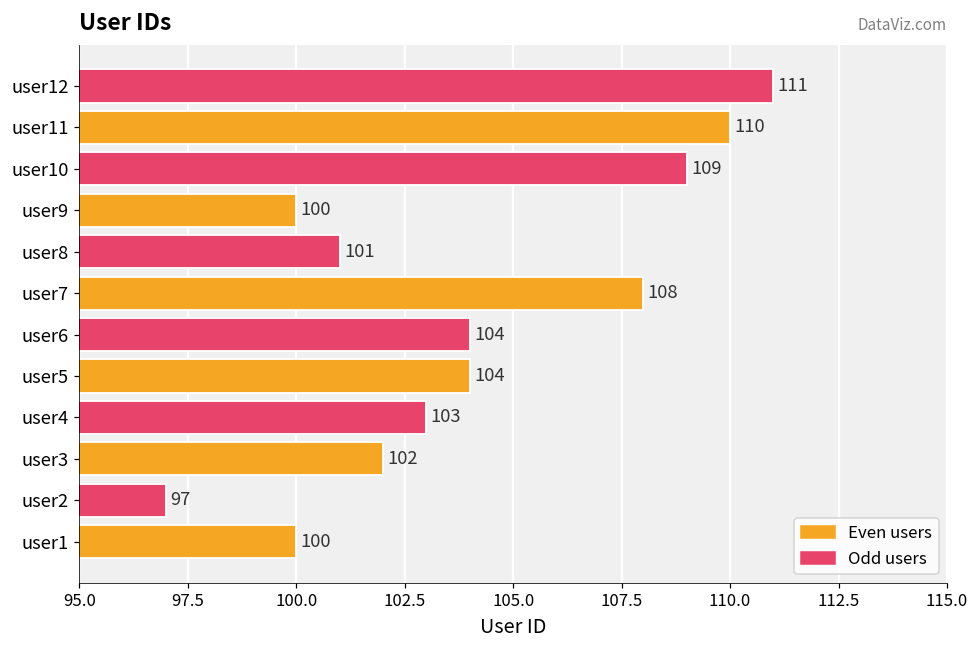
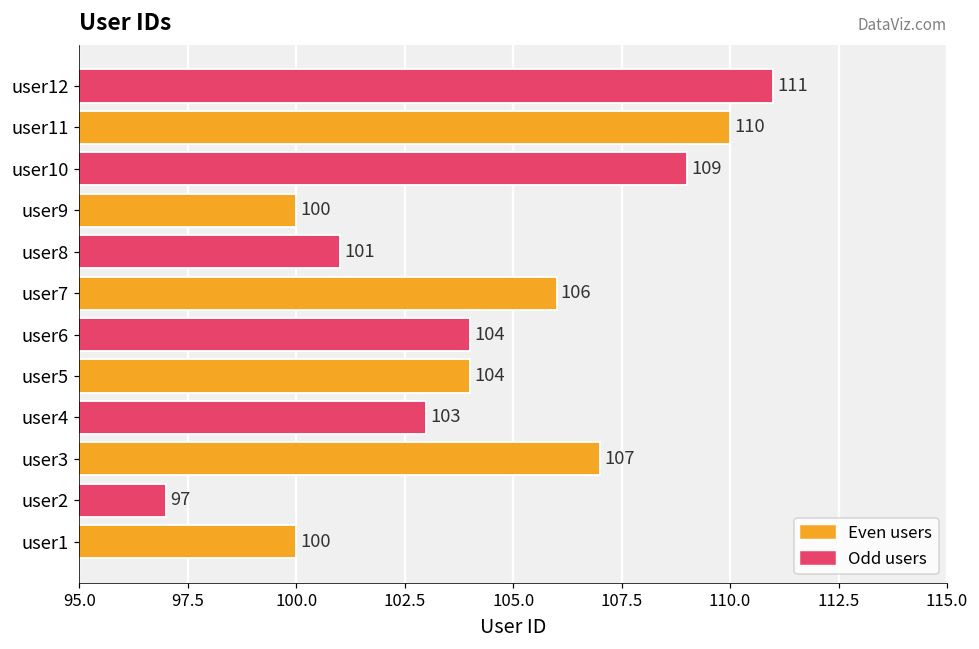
user7: 108 -> 106
user3: 102 -> 107
